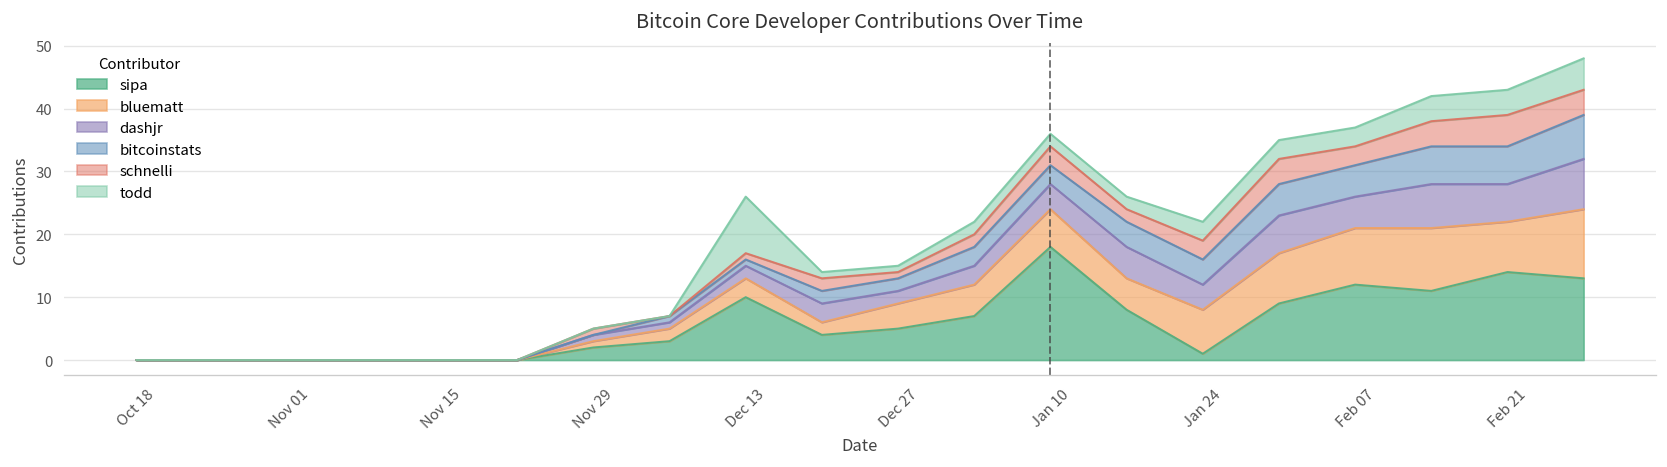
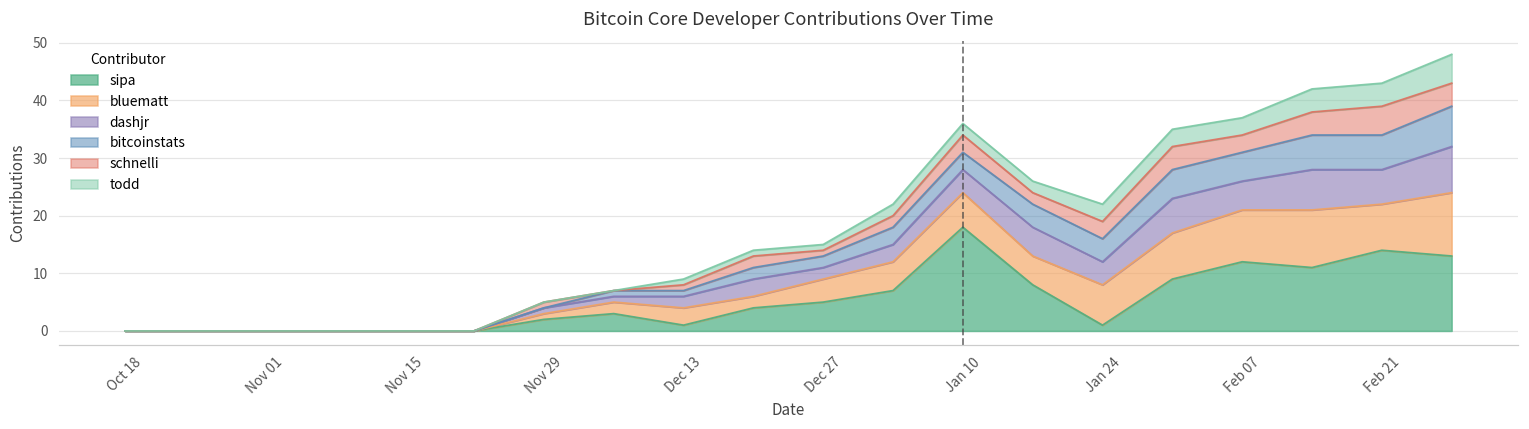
sipa, Dec 13: 10 -> 1
todd, Dec 13: 9 -> 1
